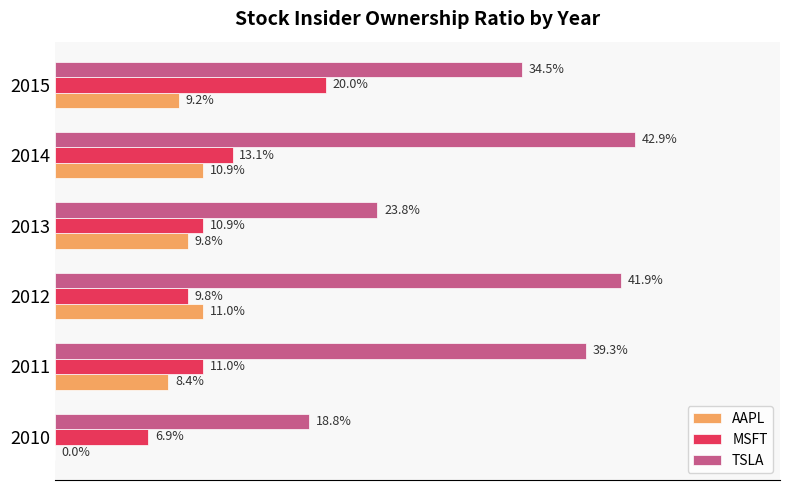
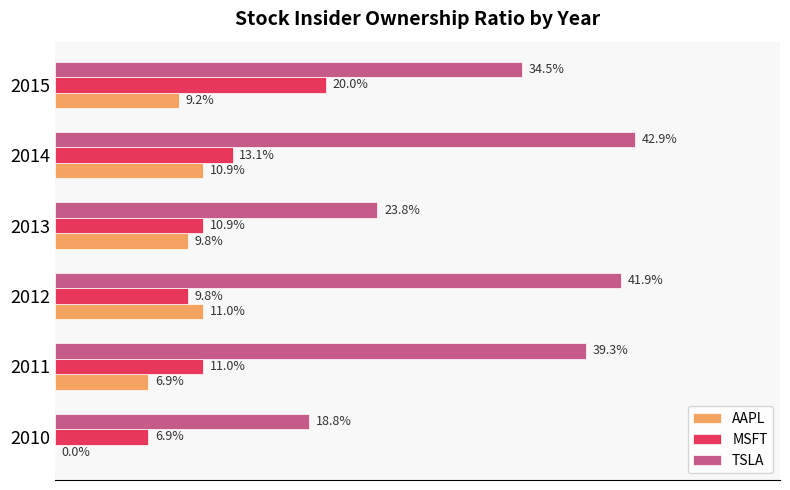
AAPL, 2011: 8.4% -> 6.9%
